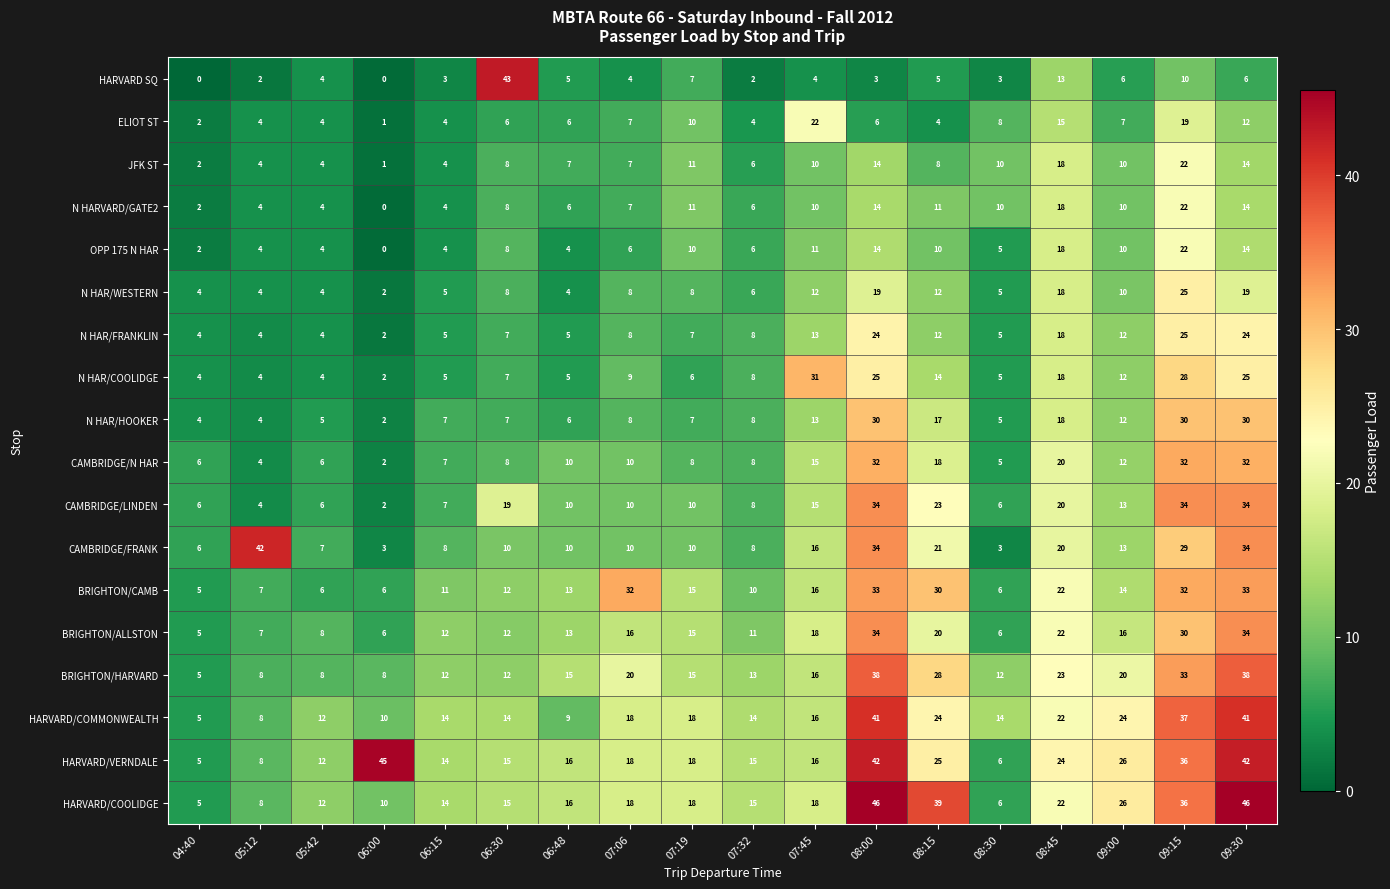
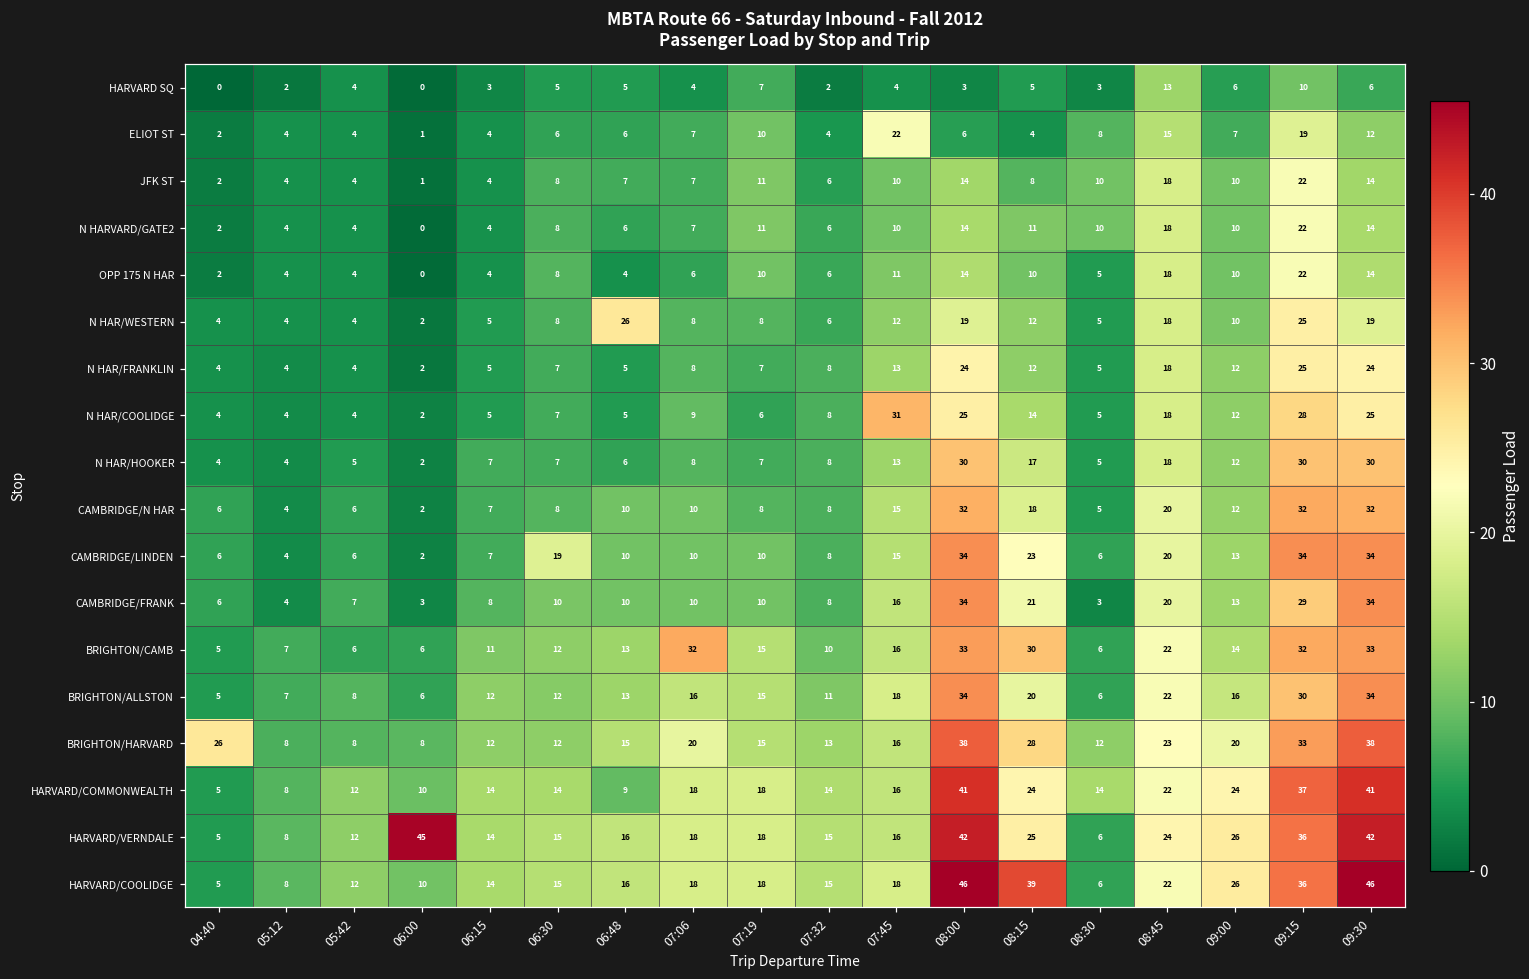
HARVARD SQ, 06:30: 43 -> 5
N HAR/WESTERN, 06:48: 4 -> 26
CAMBRIDGE/FRANK, 05:12: 42 -> 4
BRIGHTON/HARVARD, 04:40: 5 -> 26
